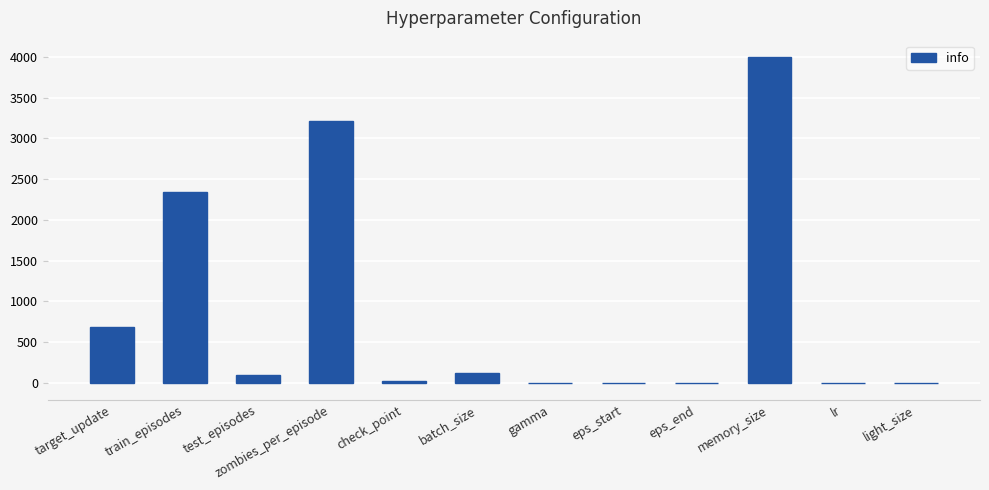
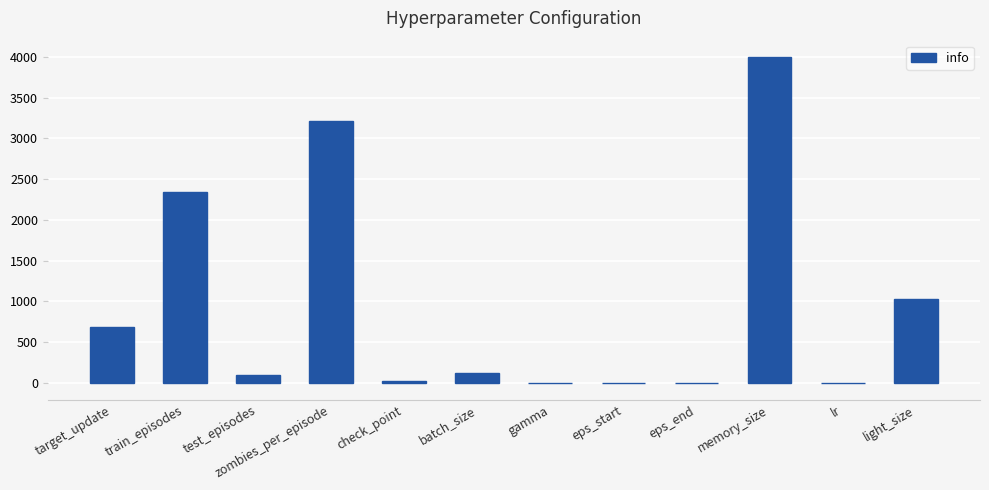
light_size: 0 -> 1000
